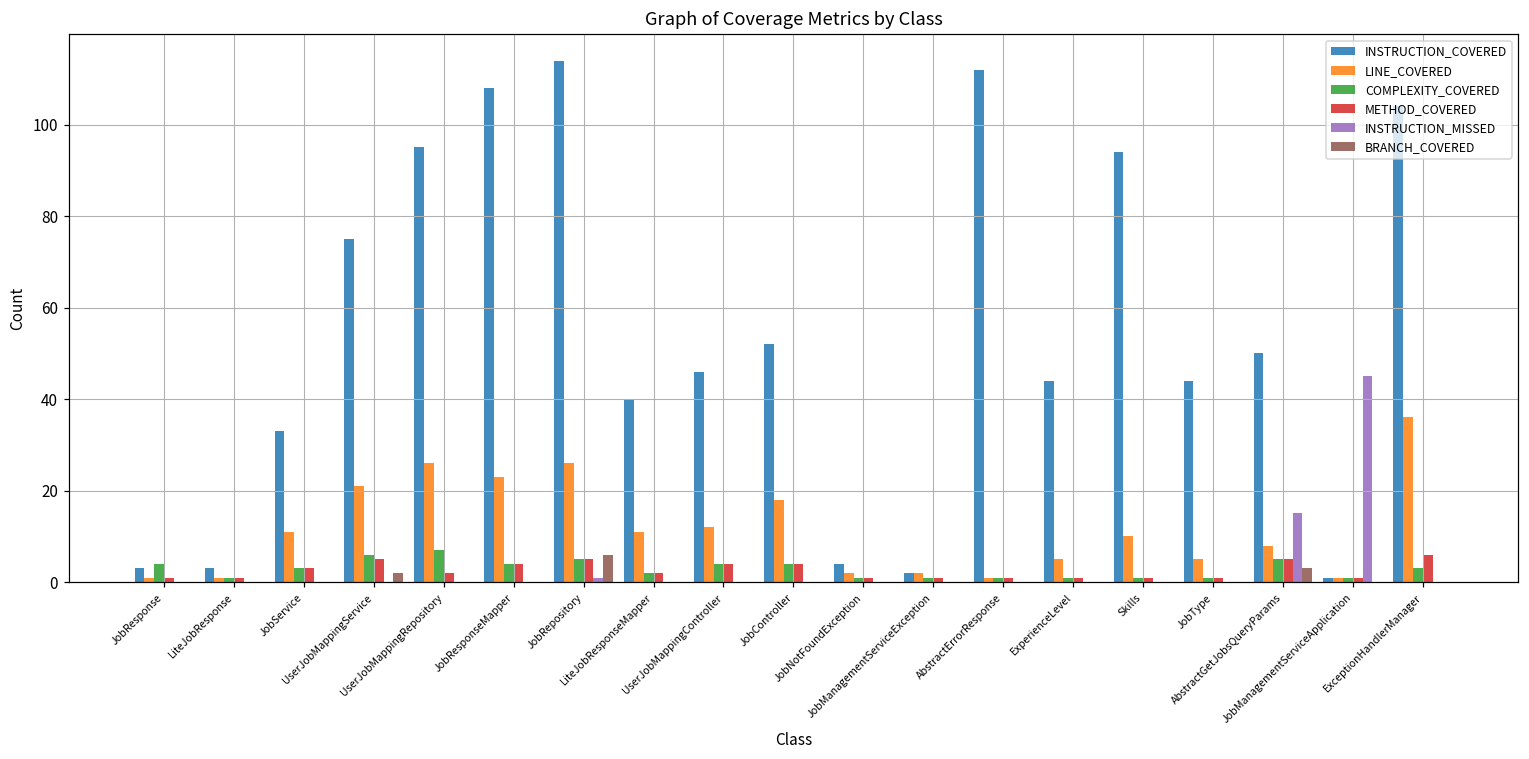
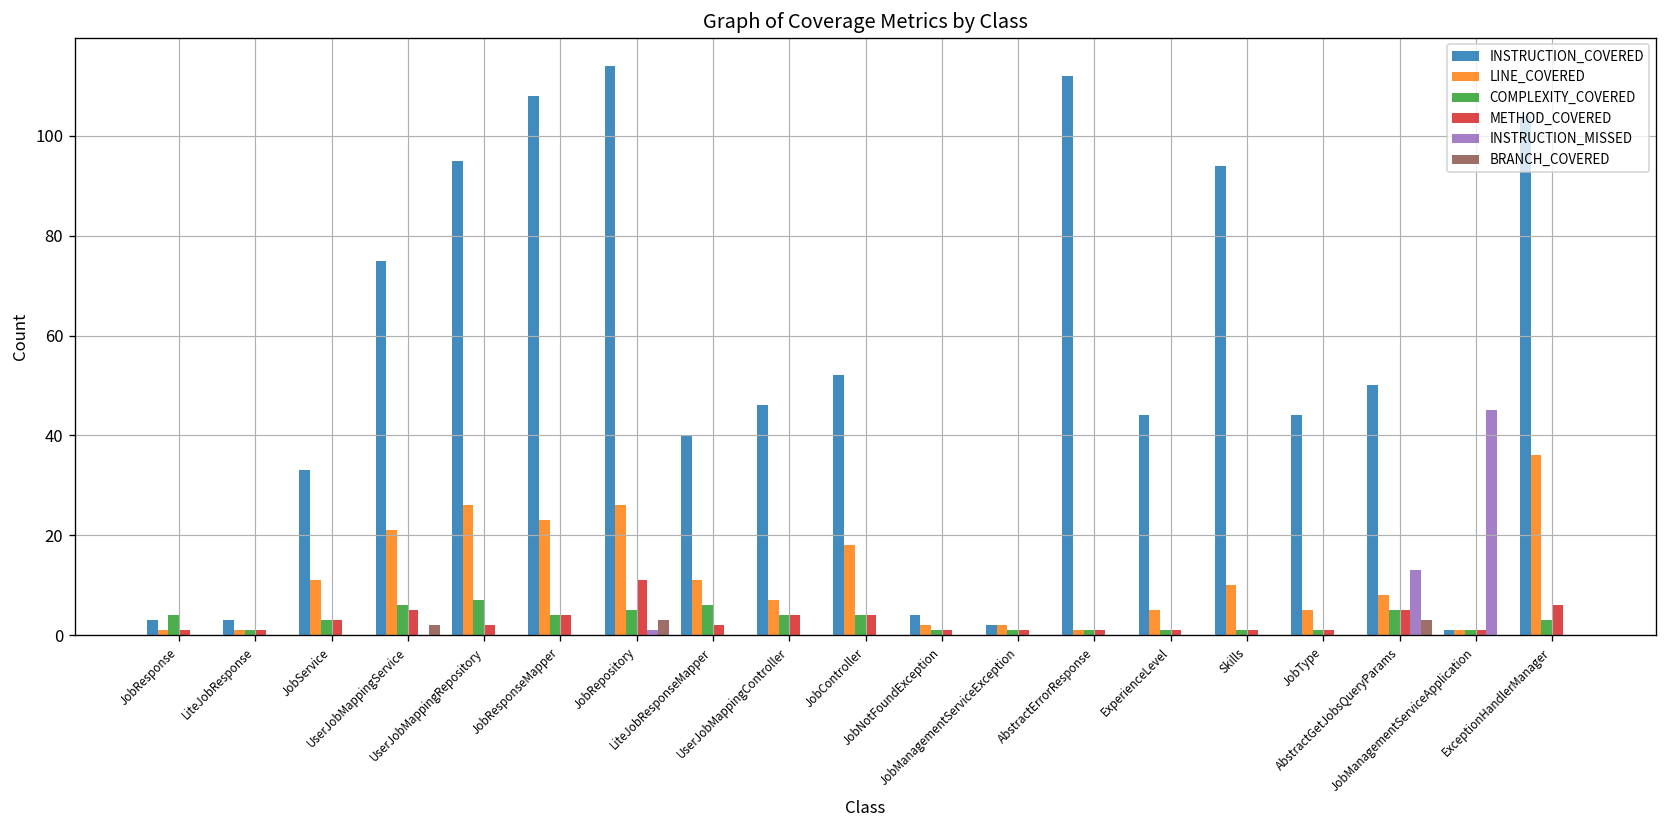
METHOD_COVERED, JobRepository: 5 -> 11
BRANCH_COVERED, JobRepository: 6 -> 3
COMPLEXITY_COVERED, LiteJobResponseMapper: 2 -> 6
LINE_COVERED, UserJobMappingController: 12 -> 7
INSTRUCTION_MISSED, AbstractGetJobsQueryParams: 15 -> 13
